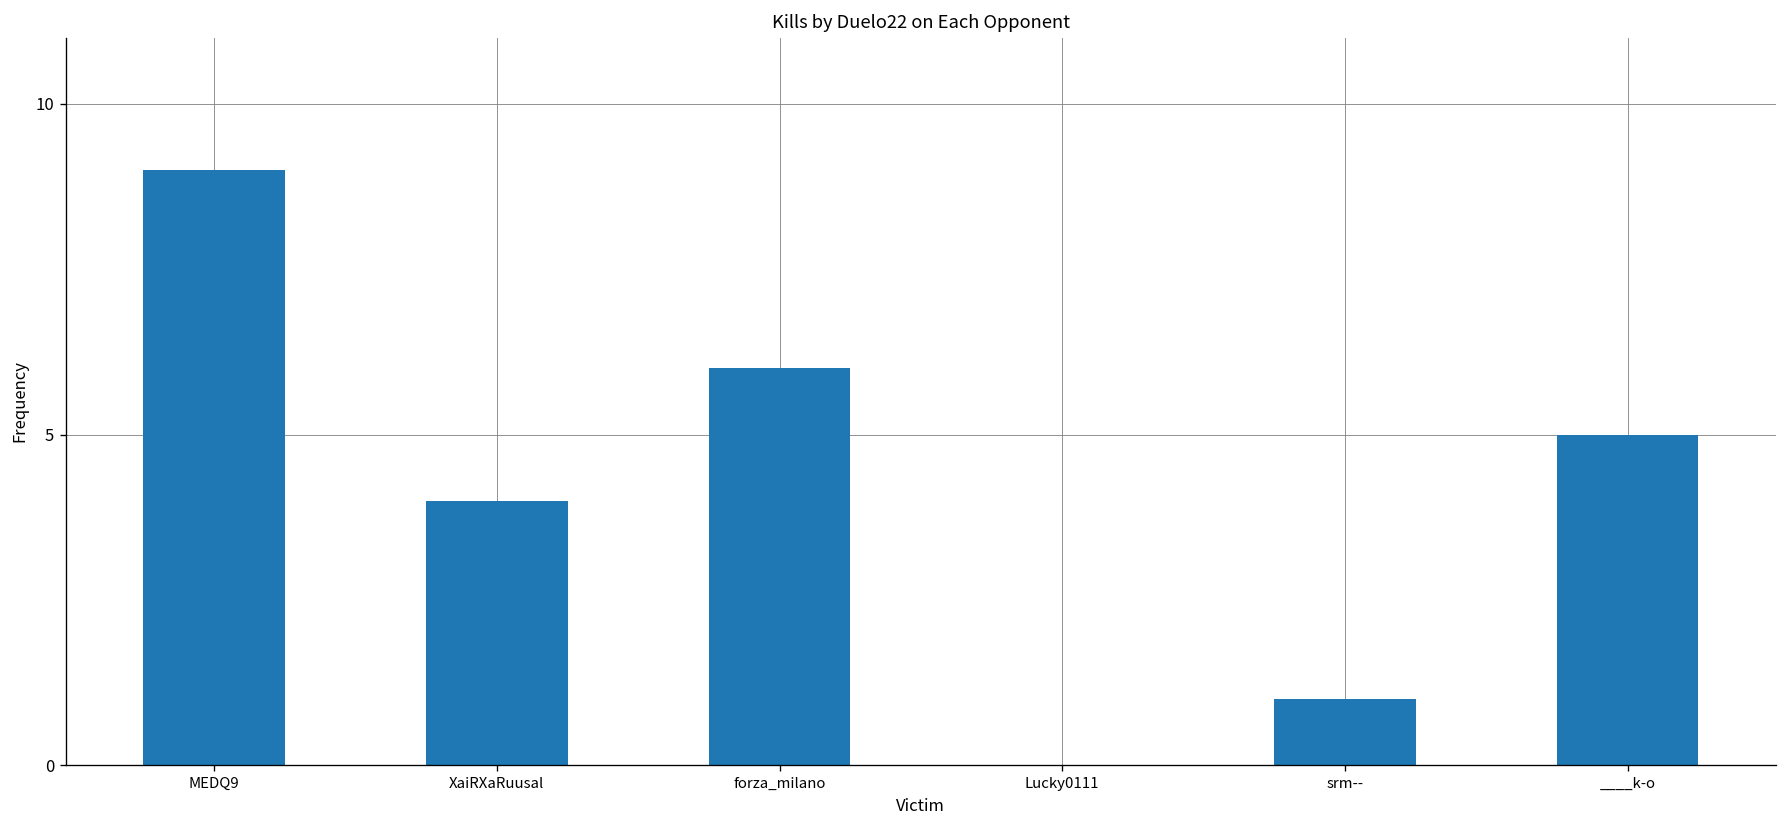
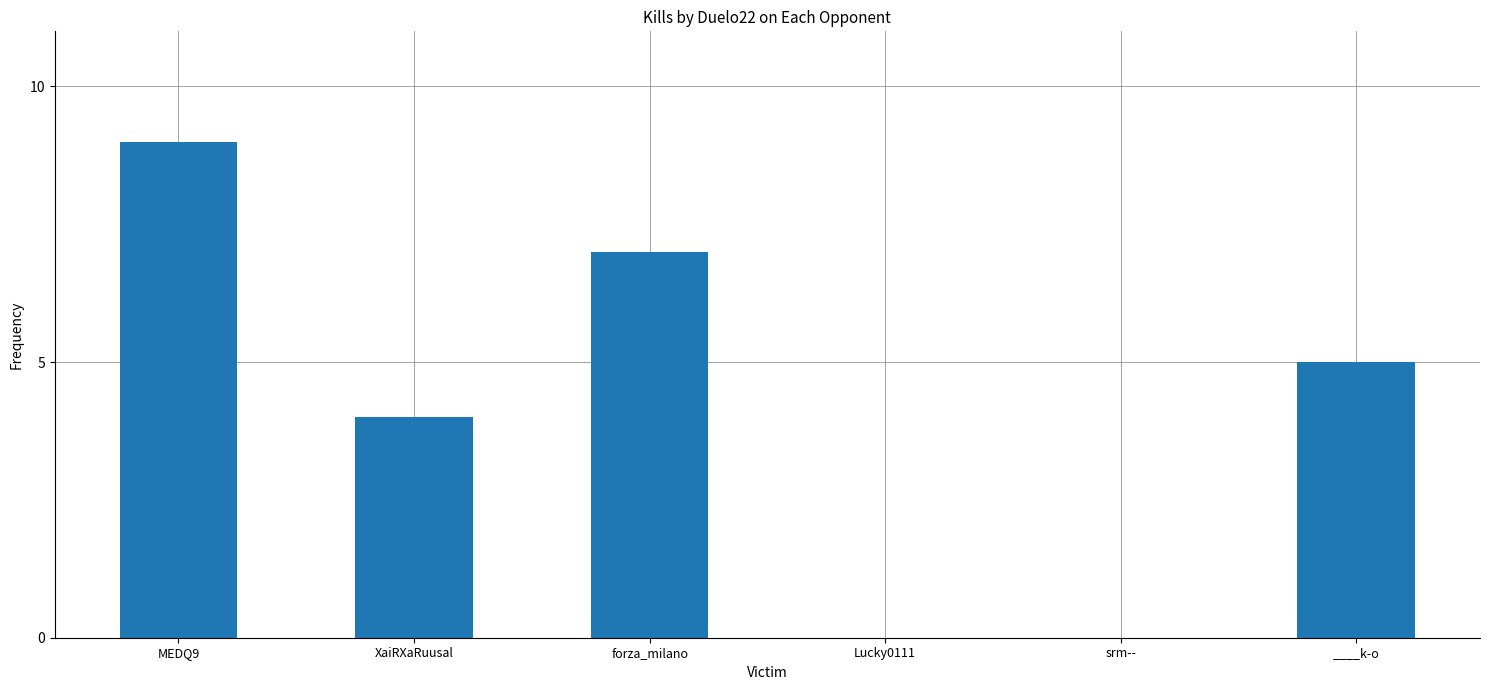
forza_milano: 6 -> 7
srm--: 1 -> 0
